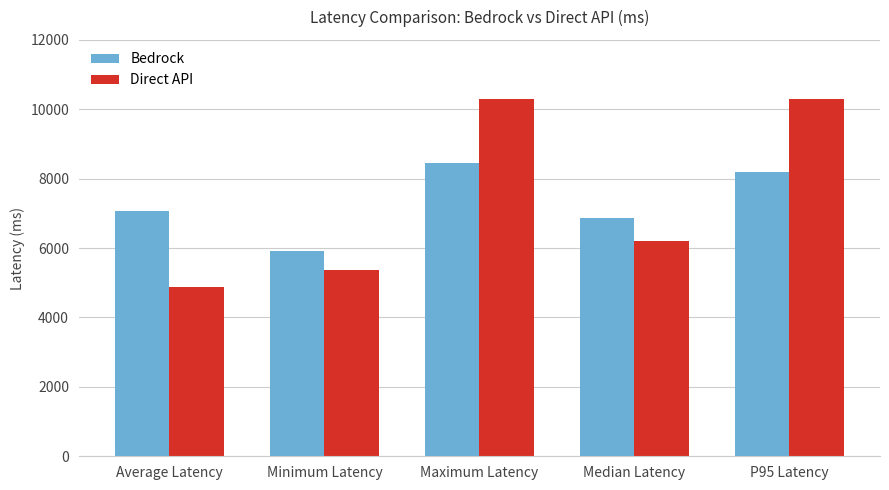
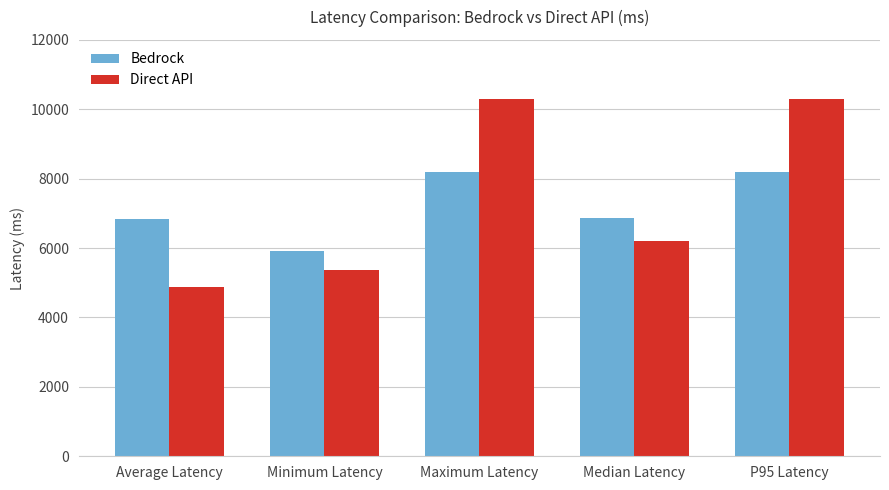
Bedrock, Average Latency: 7100 -> 6800
Bedrock, Maximum Latency: 8500 -> 8200
